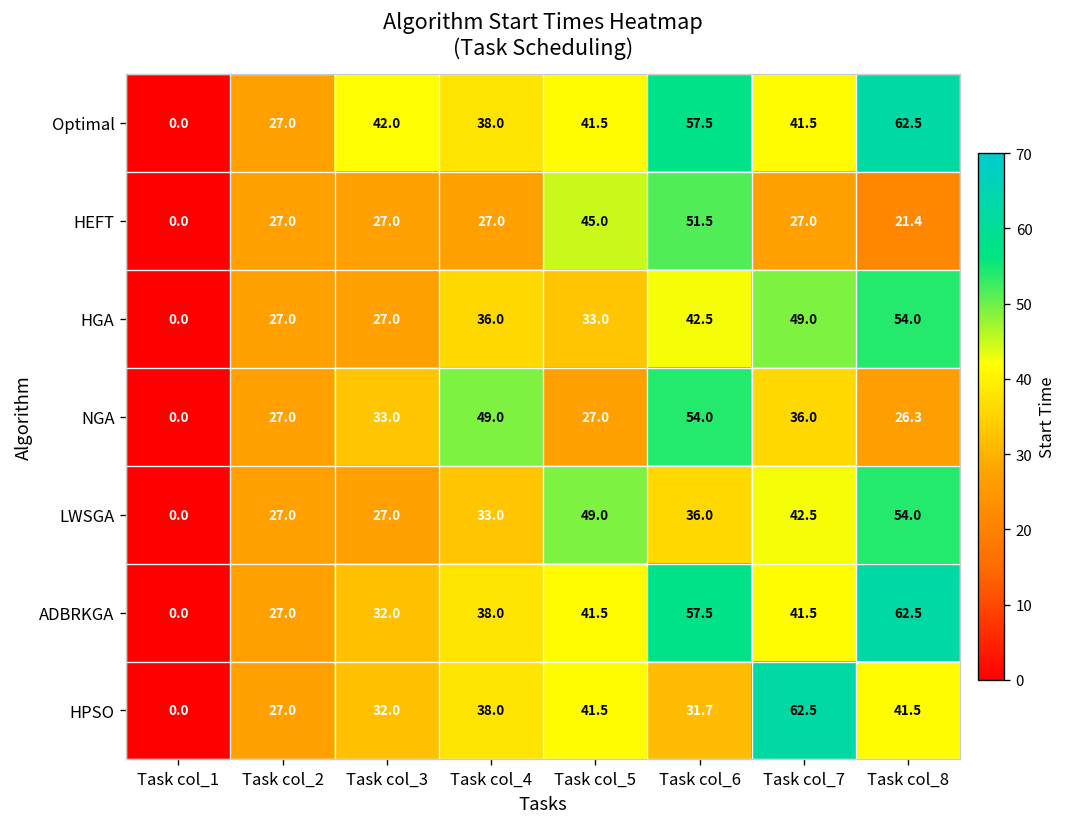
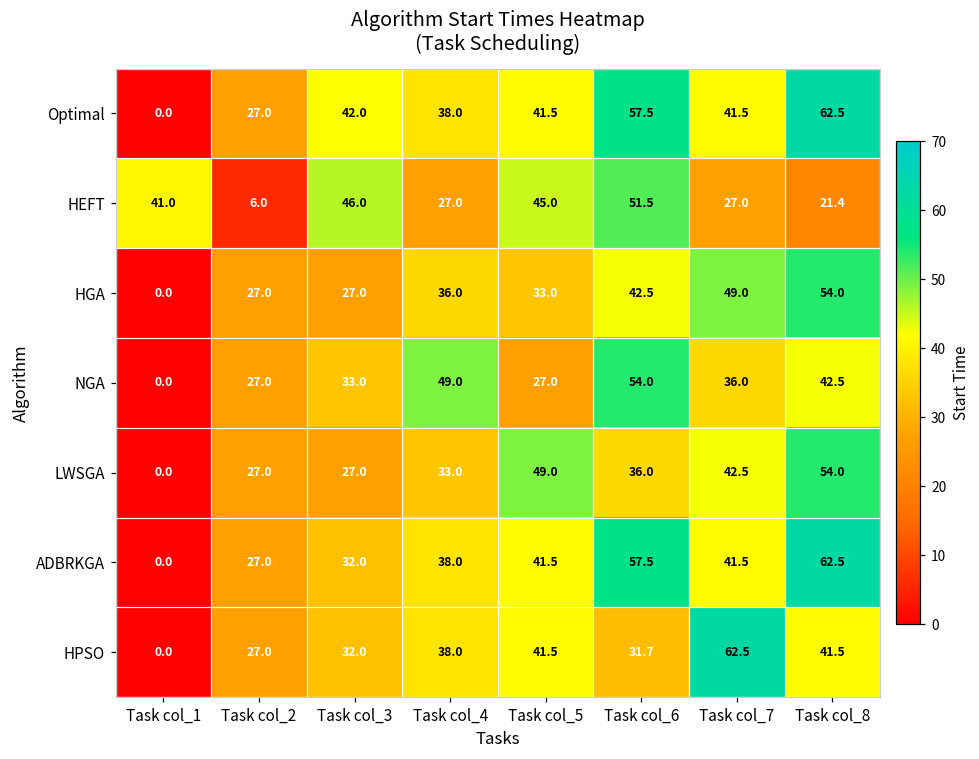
HEFT, Task col_1: 0.0 -> 41.0
HEFT, Task col_2: 27.0 -> 6.0
HEFT, Task col_3: 27.0 -> 46.0
NGA, Task col_8: 26.3 -> 42.5
